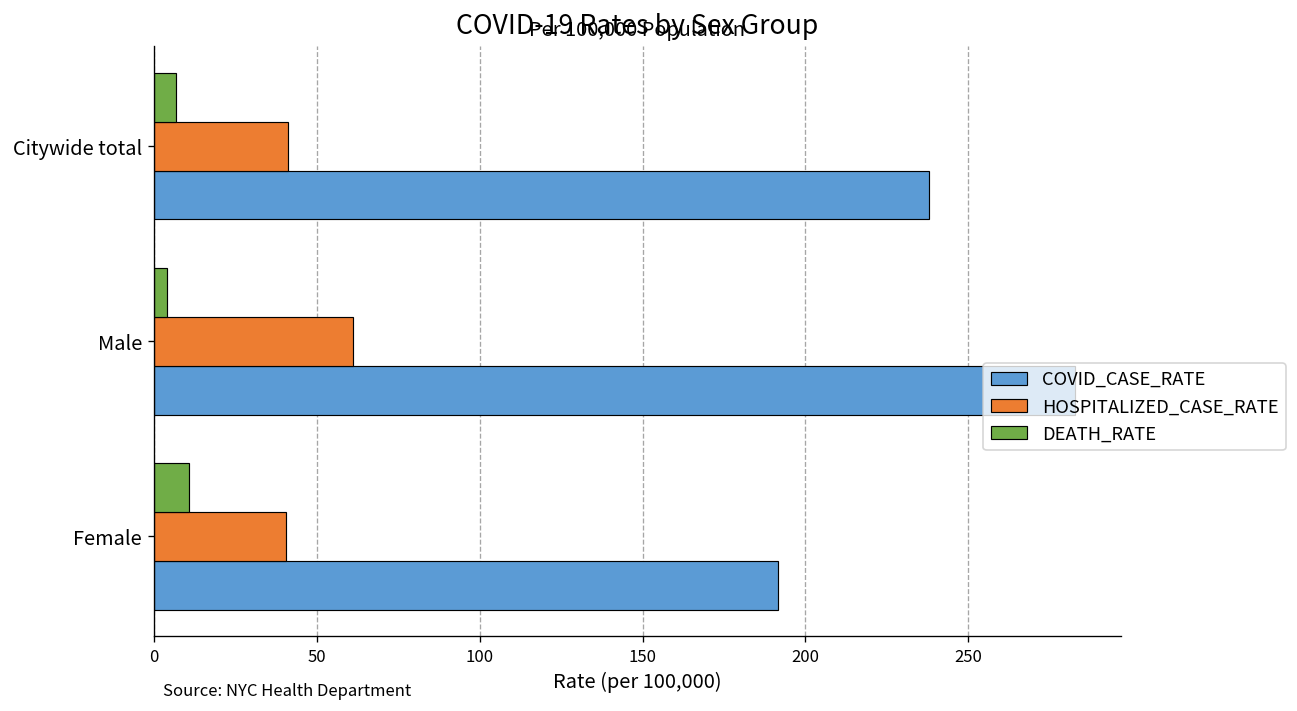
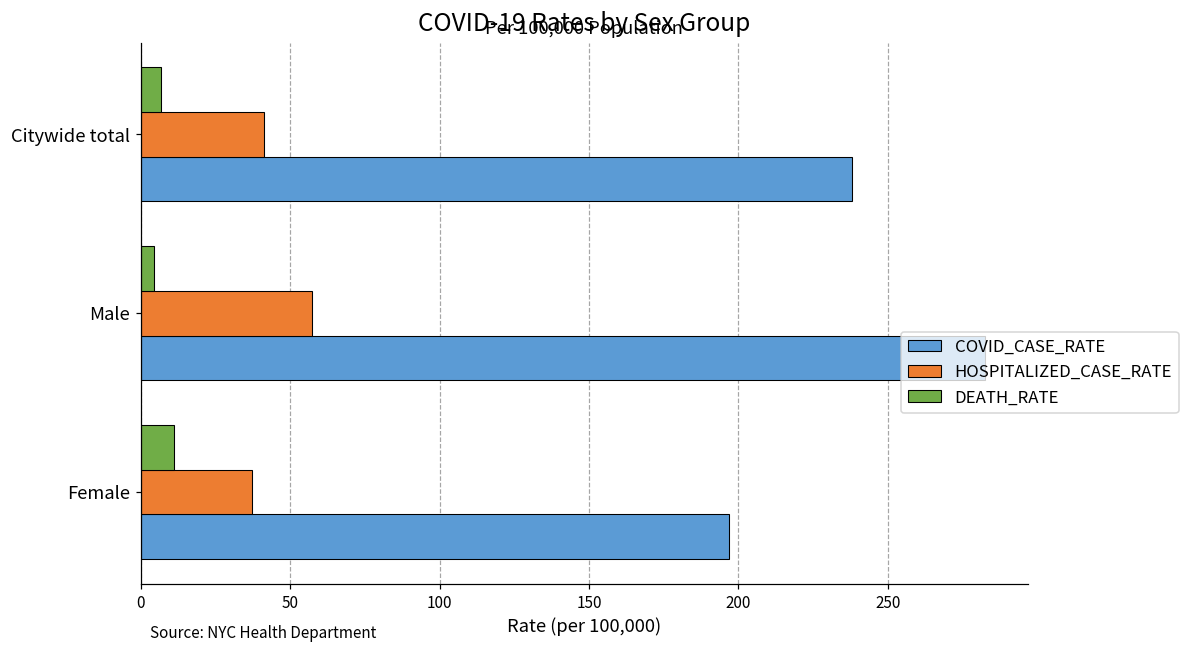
HOSPITALIZED_CASE_RATE, Male: 61 -> 57
HOSPITALIZED_CASE_RATE, Female: 41 -> 37
COVID_CASE_RATE, Female: 192 -> 197
